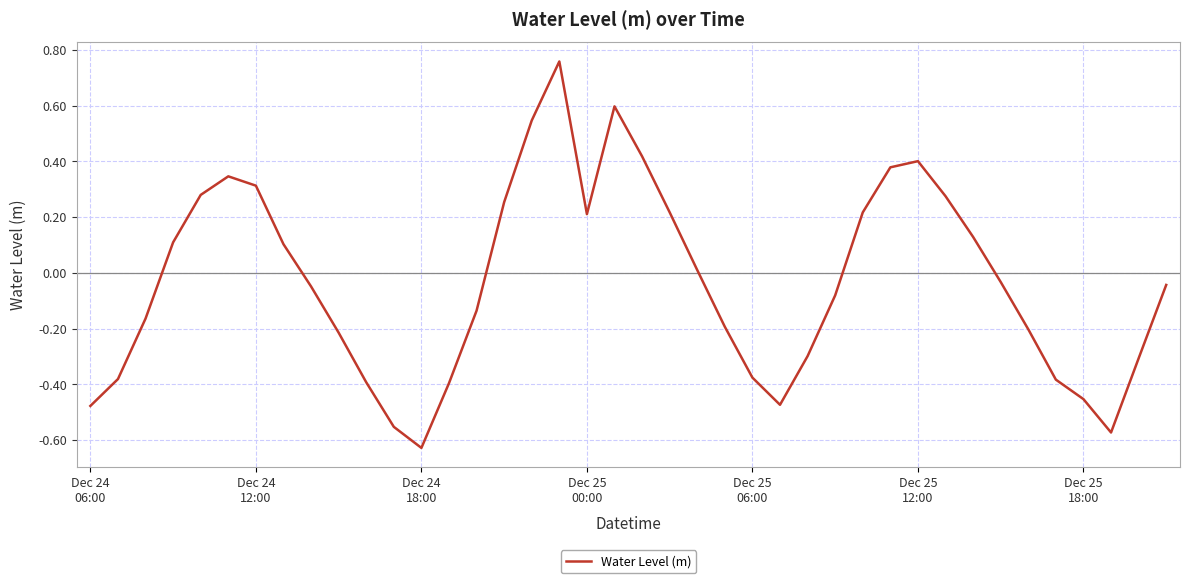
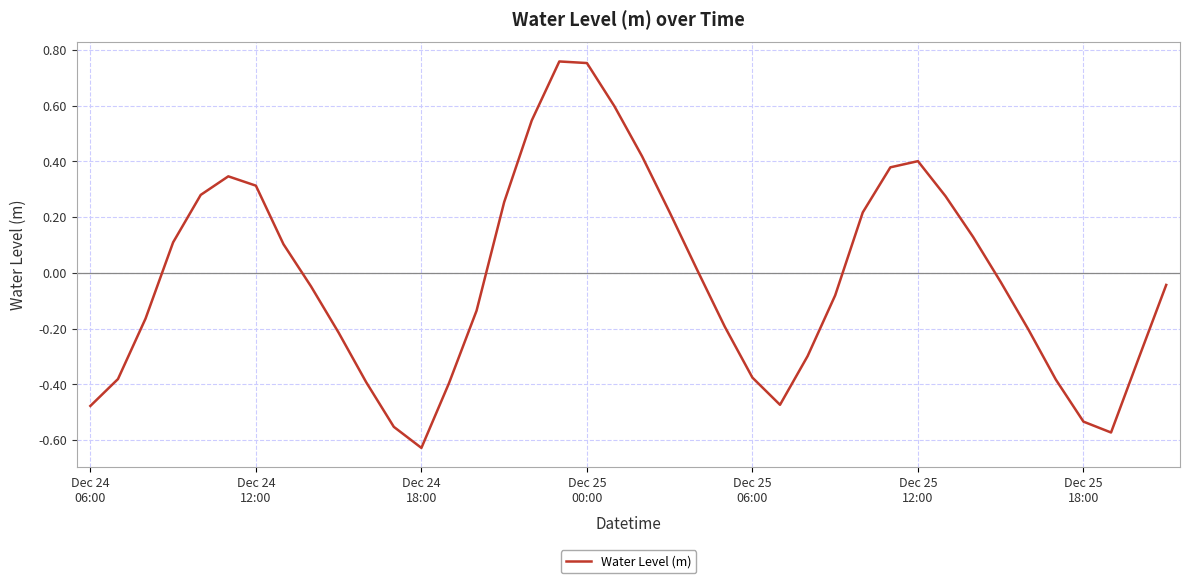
Dec 25 00:00: 0.21 -> 0.75
Dec 25 18:00: -0.45 -> -0.53
